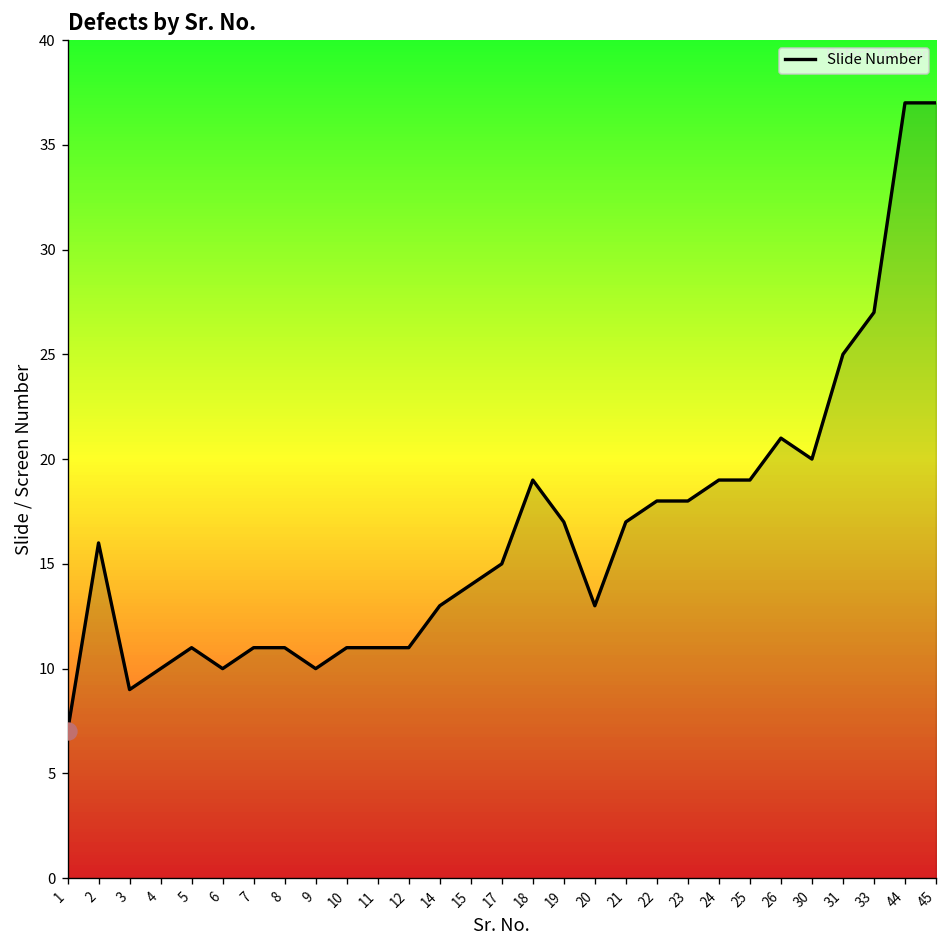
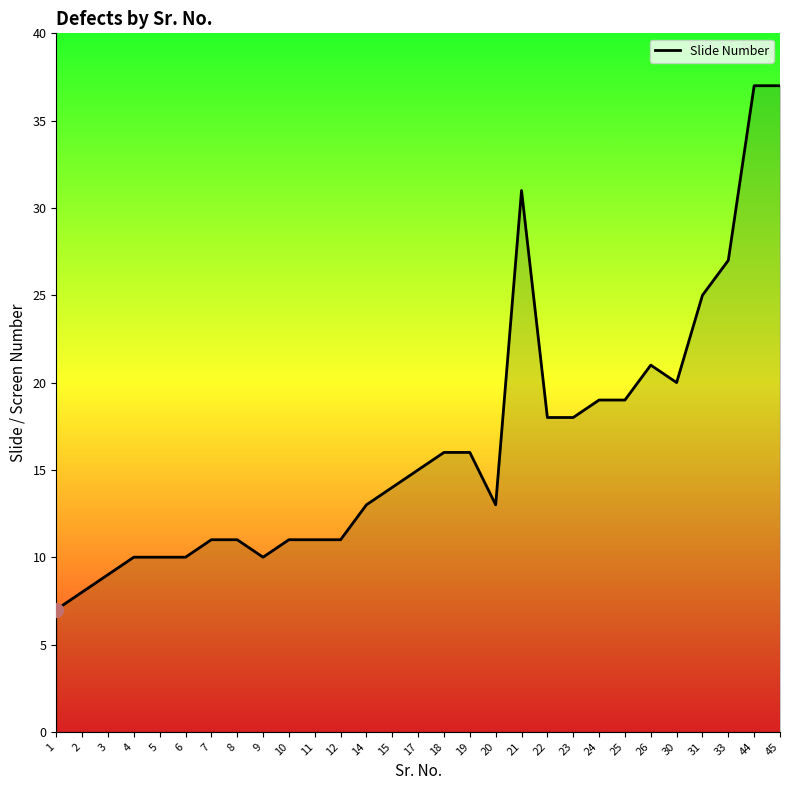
Slide Number, 2: 16 -> 8
Slide Number, 5: 11 -> 10
Slide Number, 18: 19 -> 16
Slide Number, 19: 17 -> 16
Slide Number, 21: 17 -> 31
